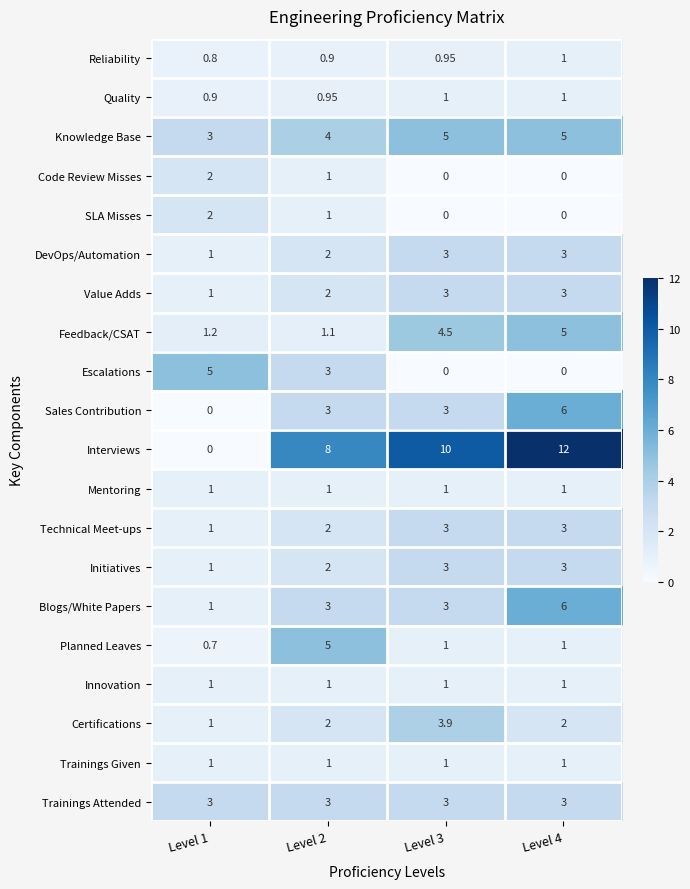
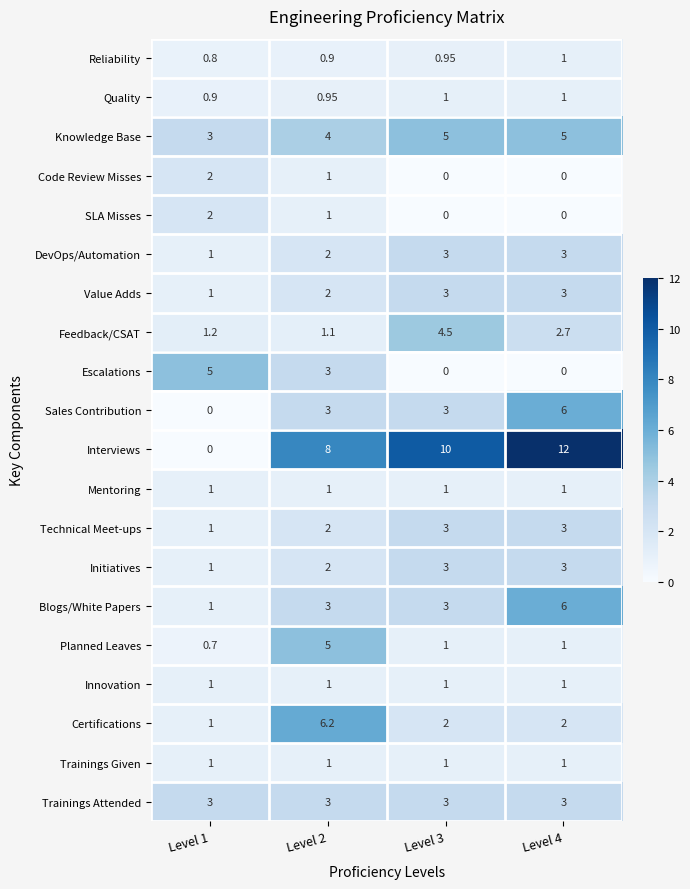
Feedback/CSAT, Level 4: 5 -> 2.7
Certifications, Level 2: 2 -> 6.2
Certifications, Level 3: 3.9 -> 2
